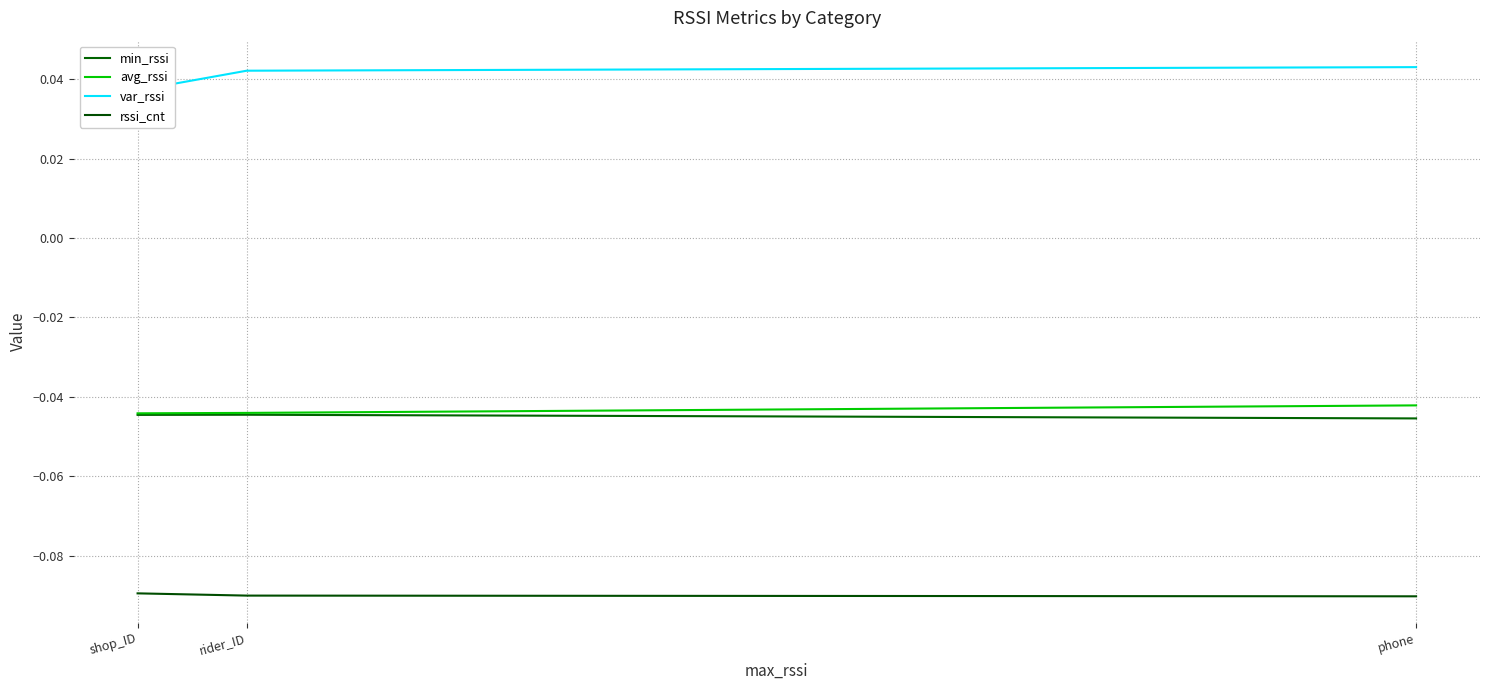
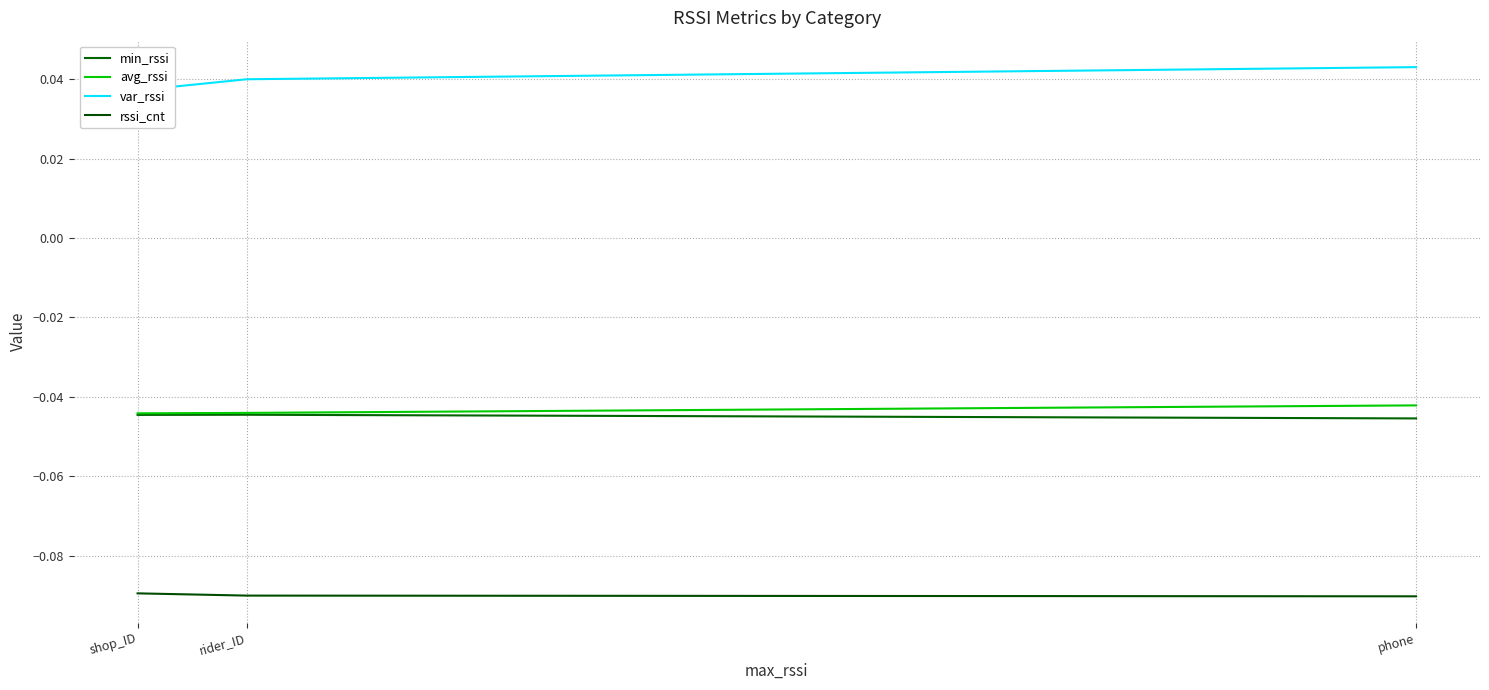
var_rssi, rider_ID: 0.042 -> 0.040
